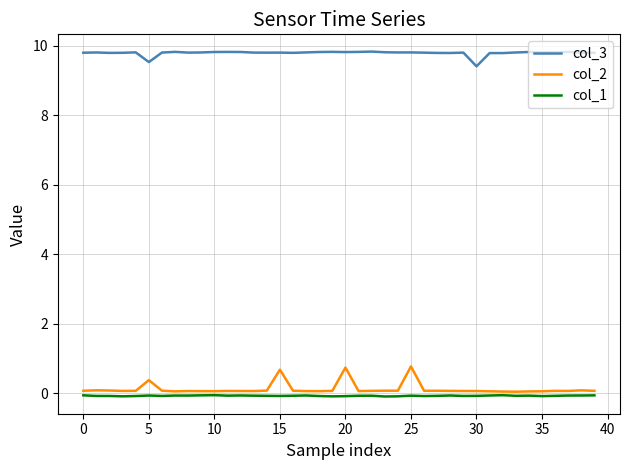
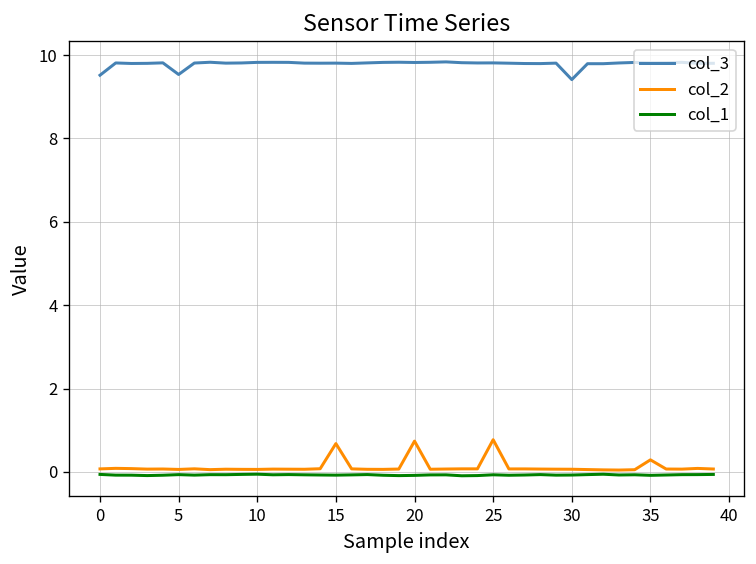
col_3, 0: 9.8 -> 9.5
col_2, 5: 0.4 -> 0.1
col_2, 35: 0.1 -> 0.3
